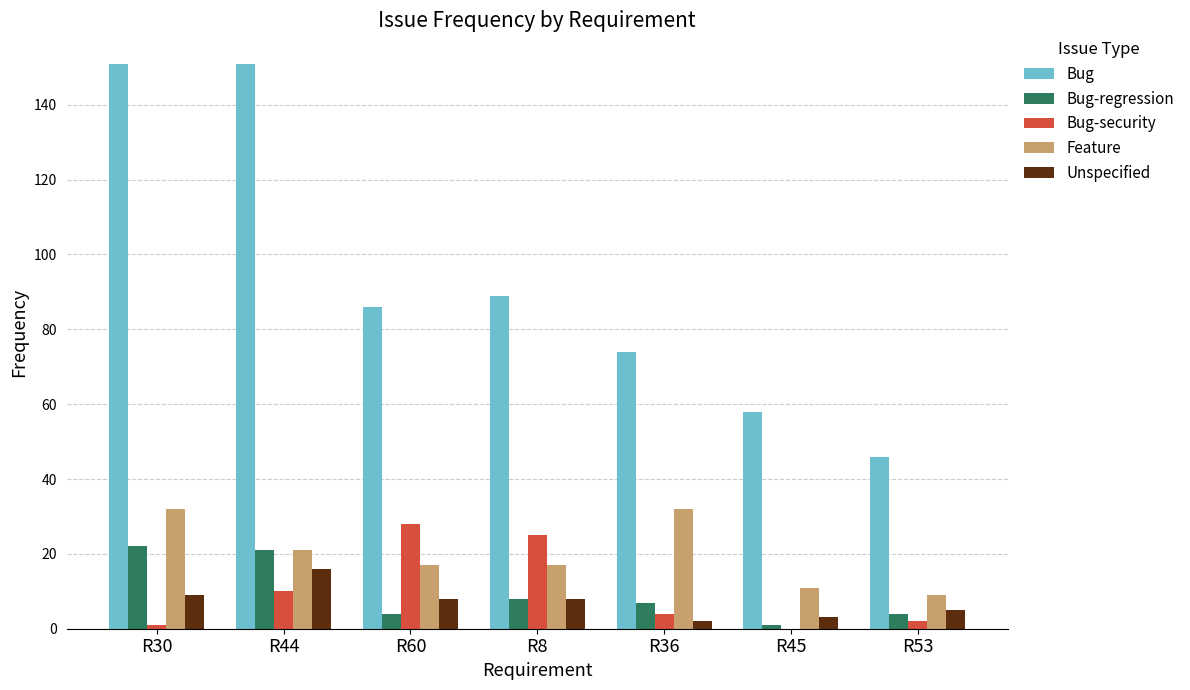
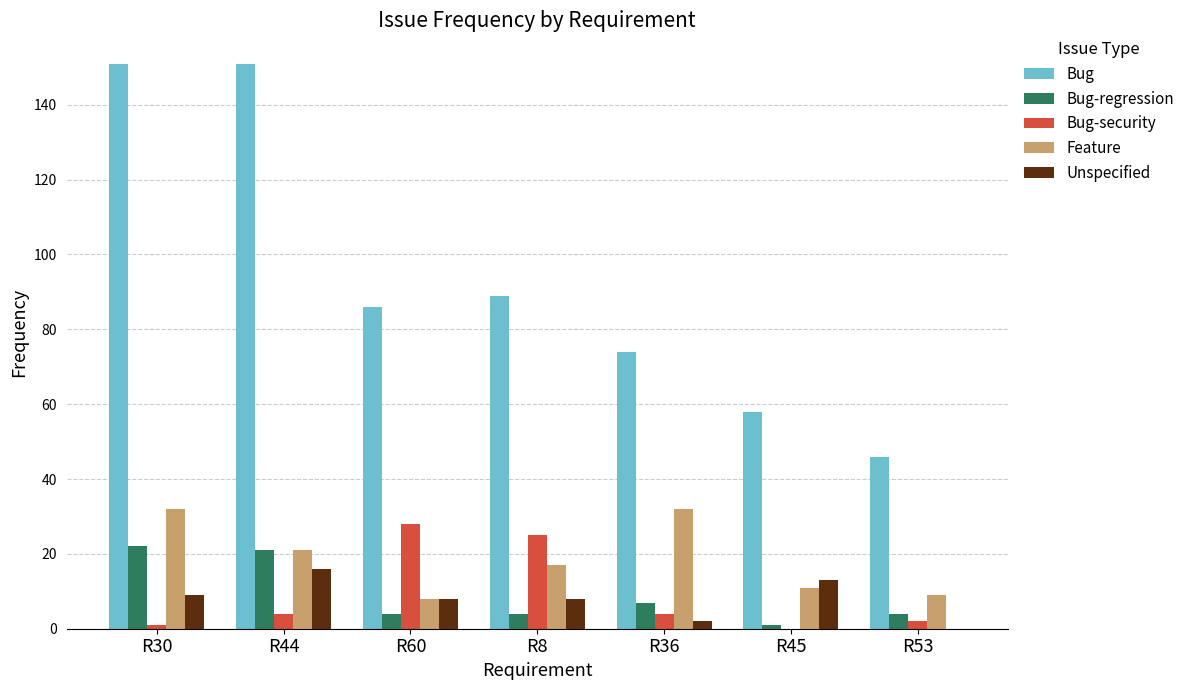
Bug-security, R44: 10 -> 4
Feature, R60: 17 -> 8
Bug-regression, R8: 8 -> 4
Unspecified, R45: 3 -> 13
Unspecified, R53: 5 -> 0
